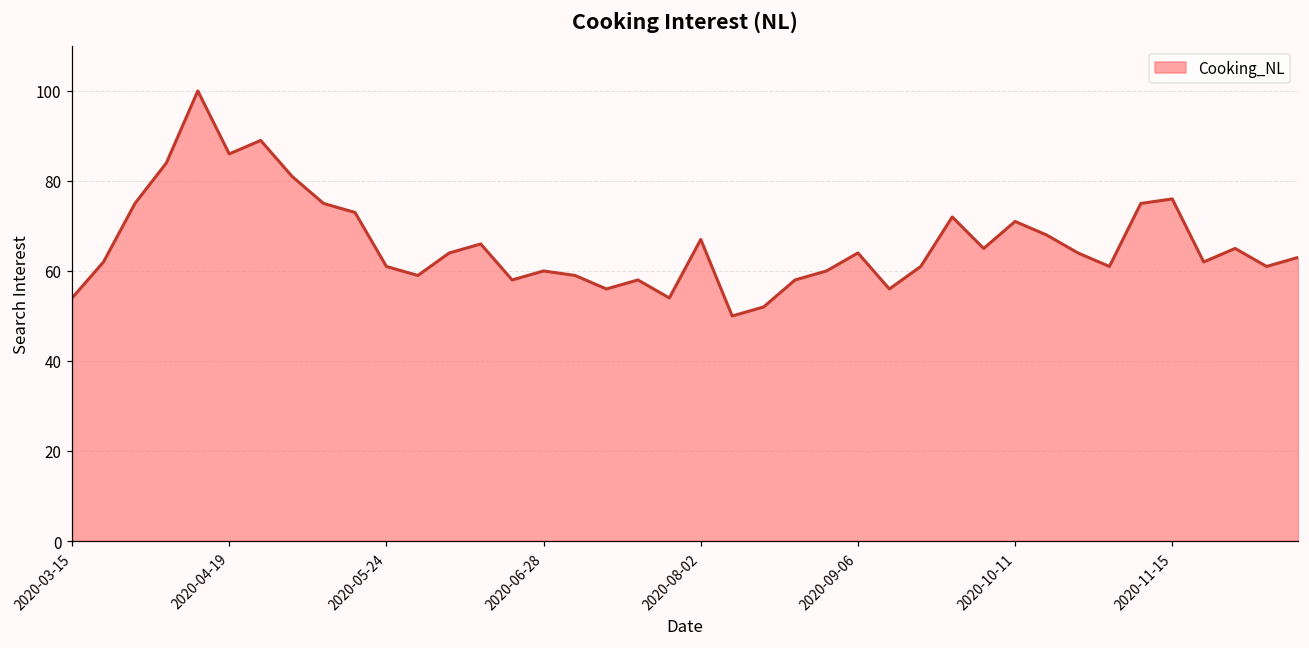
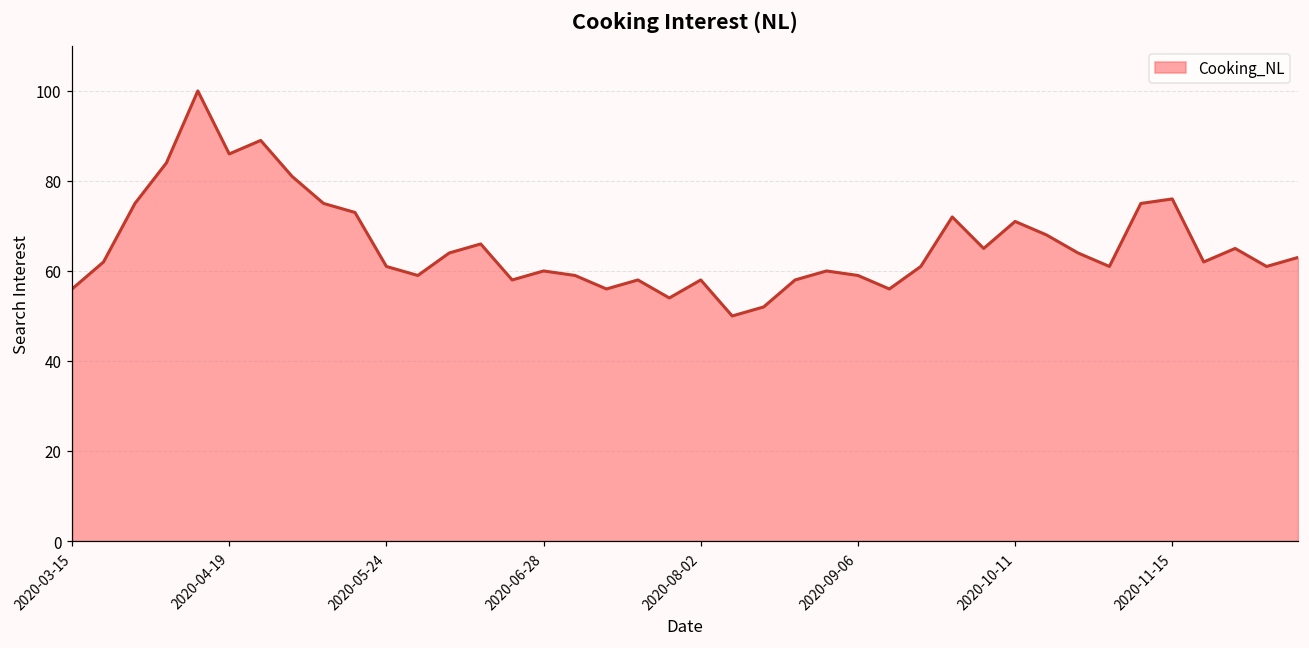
2020-03-15: 54 -> 56
2020-08-02: 67 -> 58
2020-09-06: 64 -> 59
